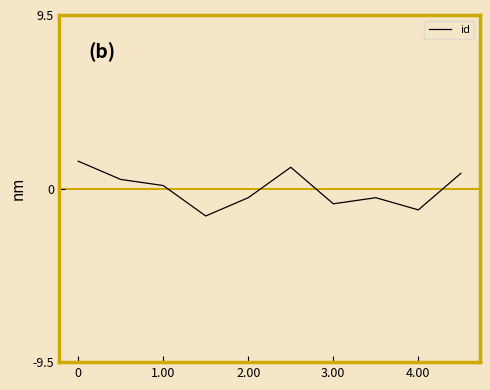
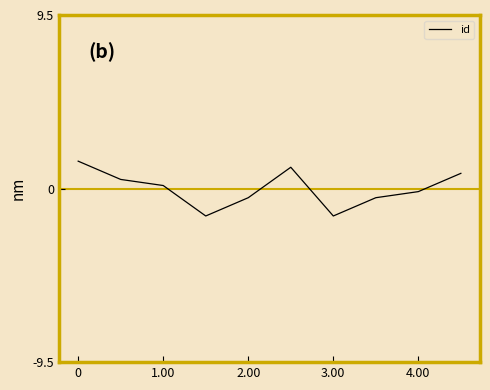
3.00: -0.8 -> -1.5
4.00: -1.2 -> -0.2
